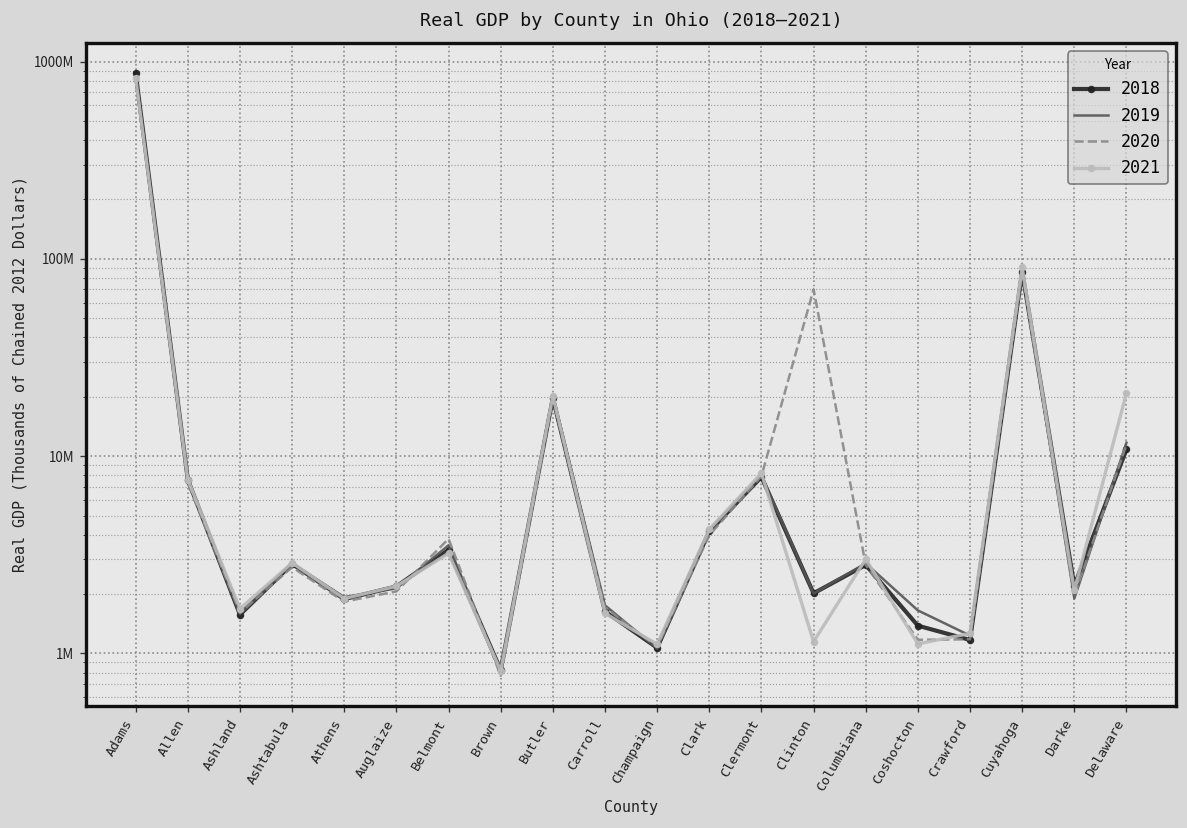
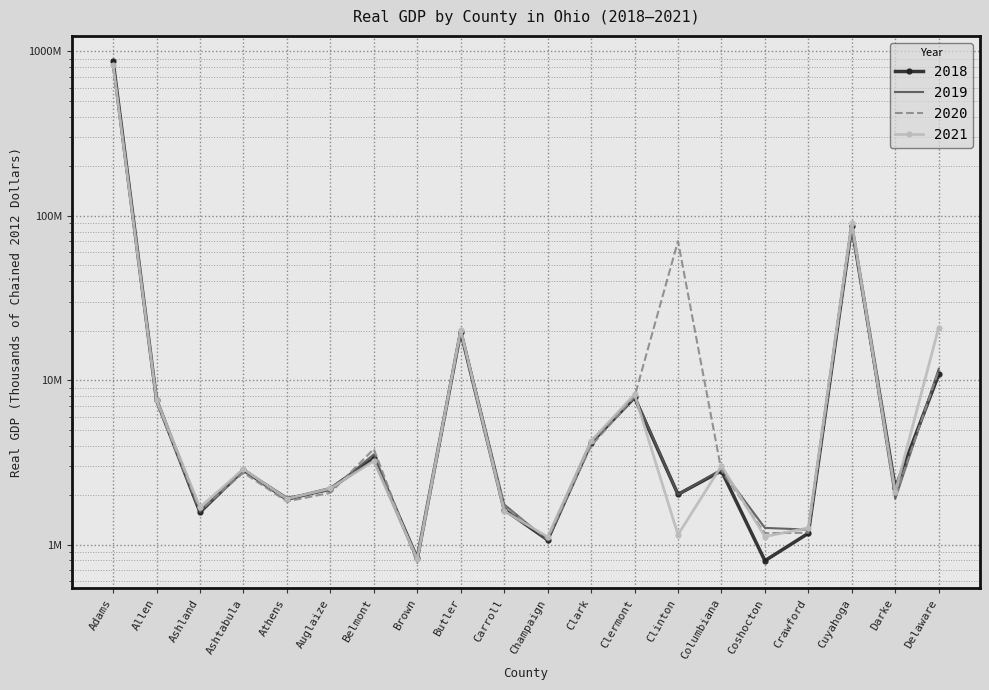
2018, Coshocton: 1400000 -> 800000
2019, Coshocton: 1700000 -> 1300000
